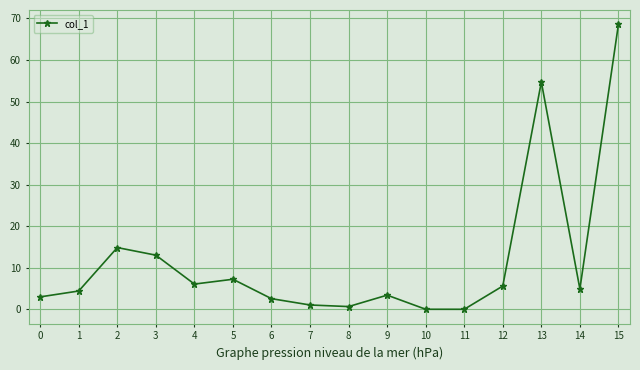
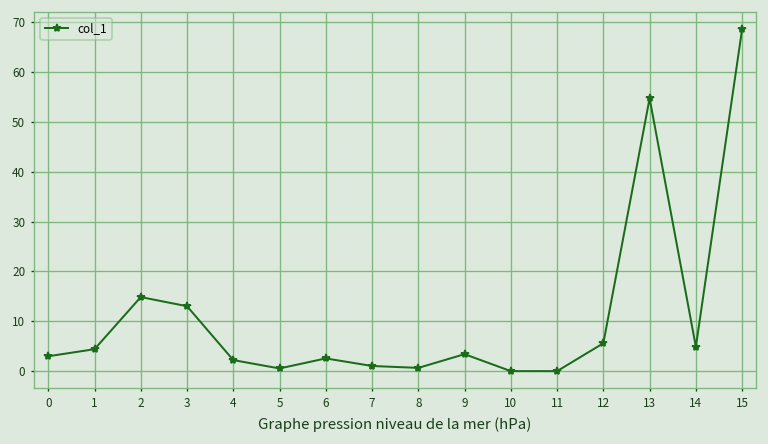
4: 6 -> 2
5: 7 -> 1
